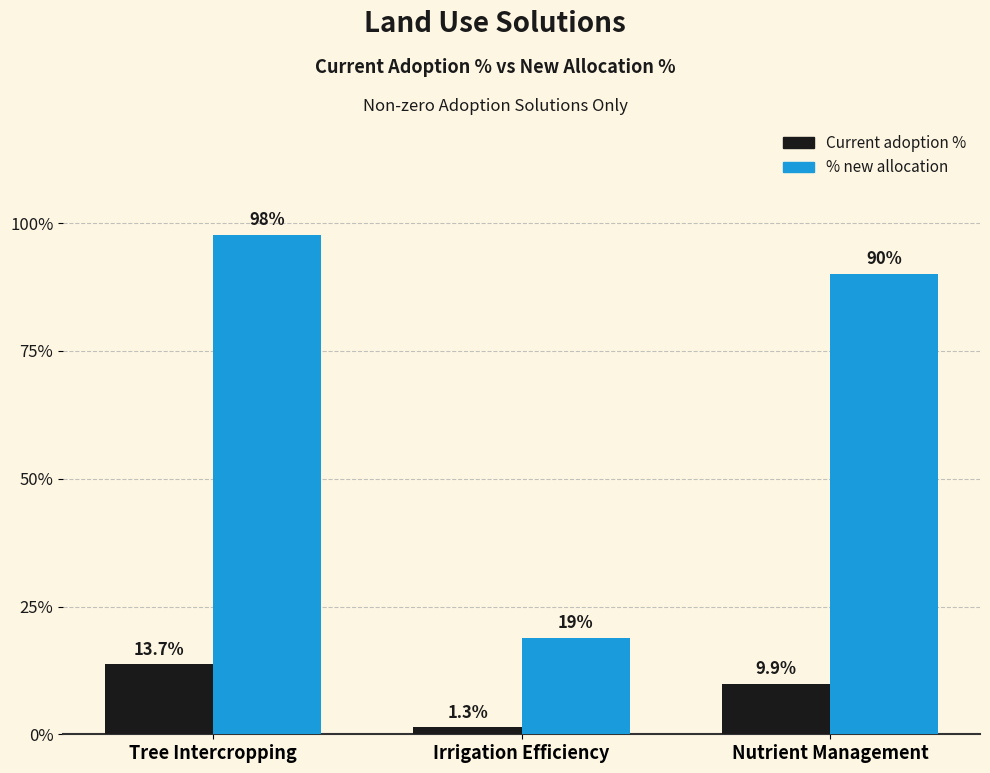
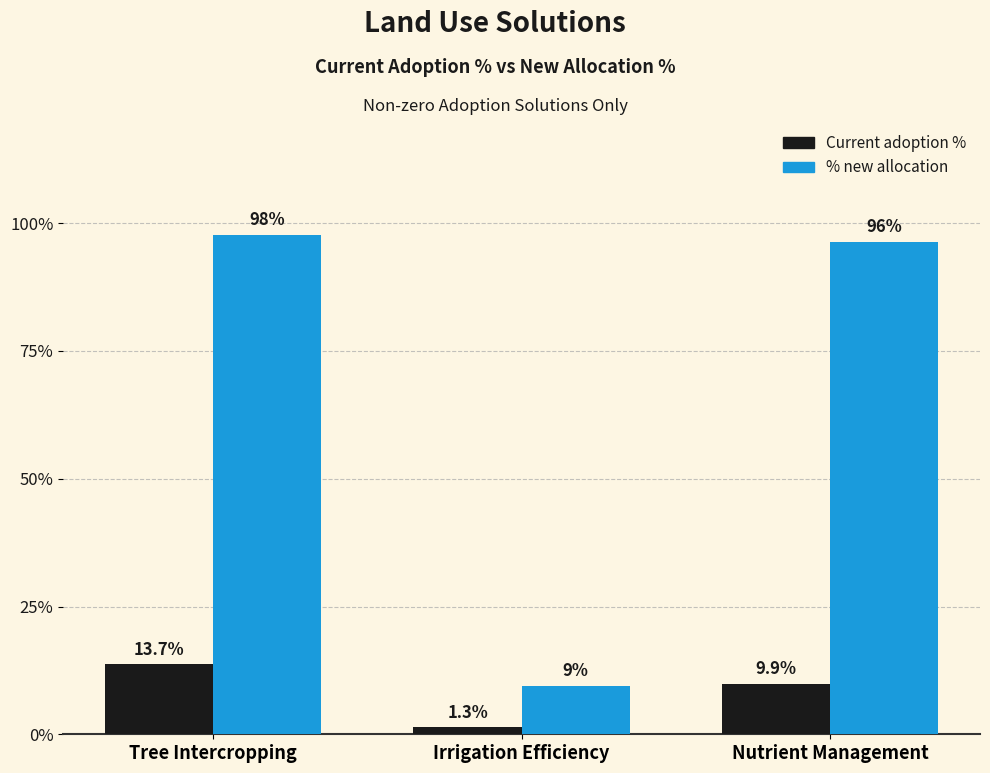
% new allocation, Irrigation Efficiency: 19% -> 9%
% new allocation, Nutrient Management: 90% -> 96%
